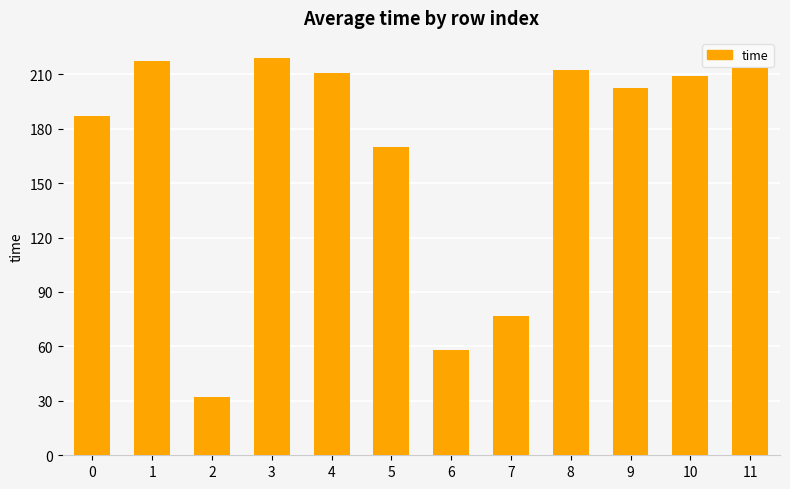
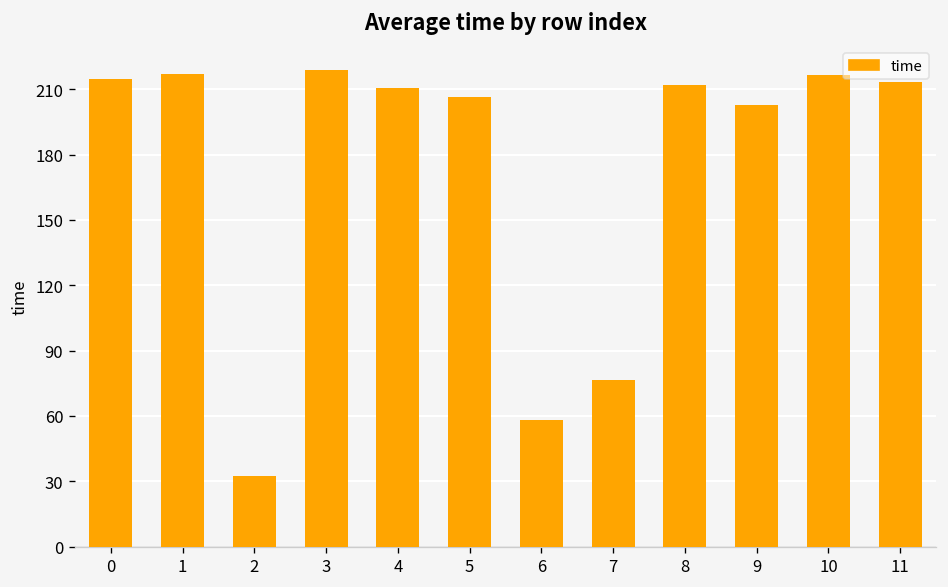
0: 187 -> 215
5: 170 -> 206
10: 209 -> 217
